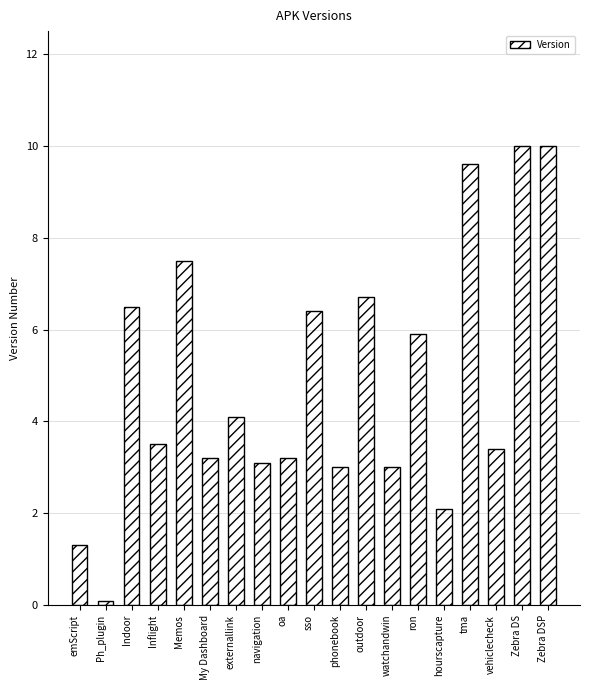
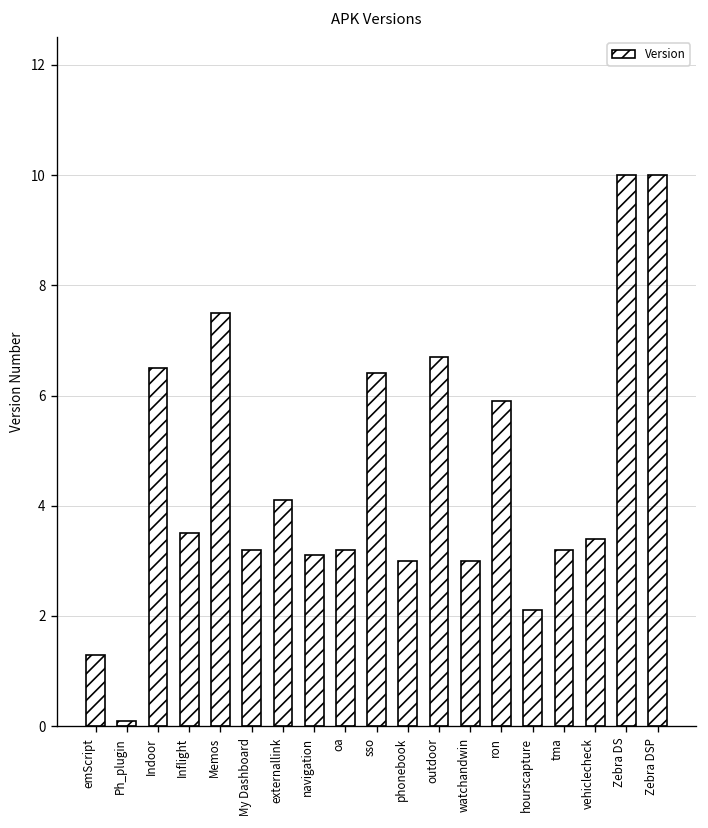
tma: 9.6 -> 3.2
